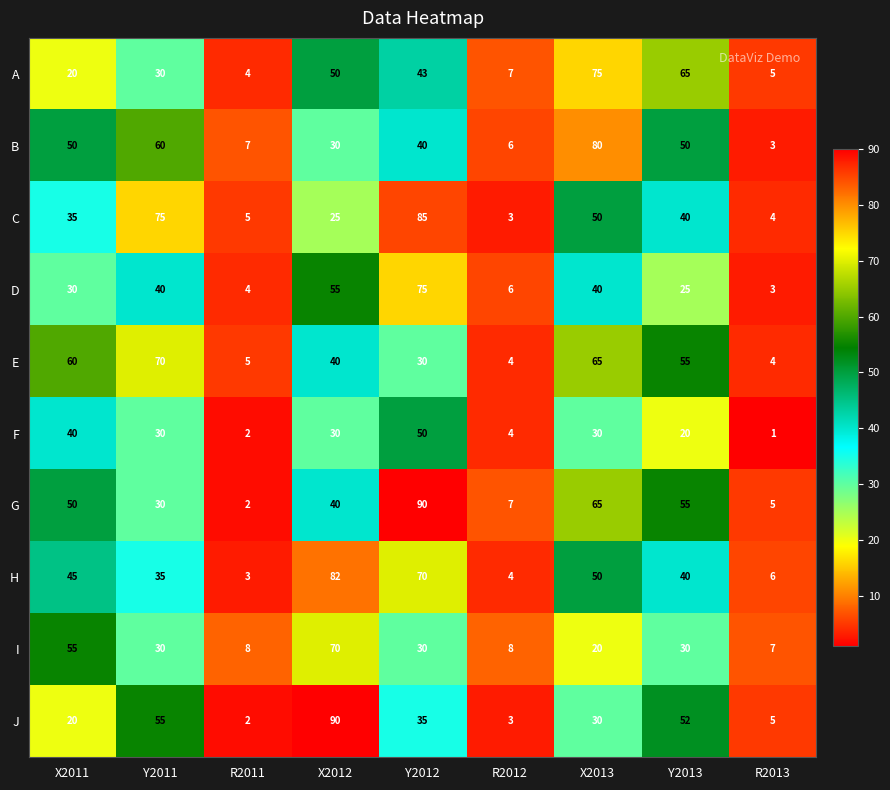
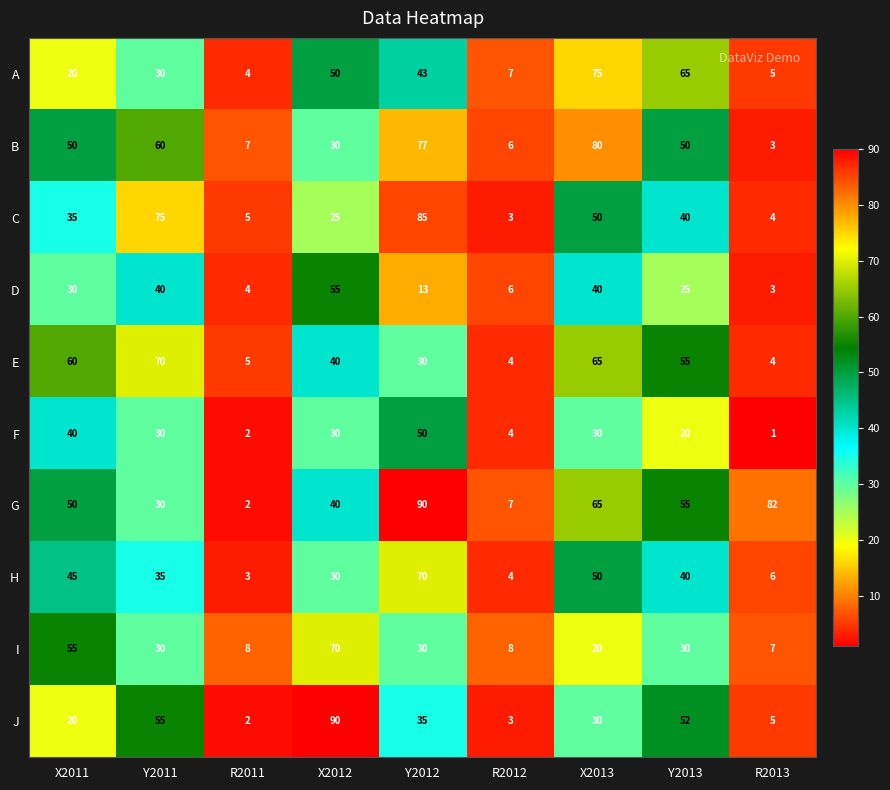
B, Y2012: 40 -> 77
D, Y2012: 75 -> 13
G, R2013: 5 -> 82
H, X2012: 82 -> 30
